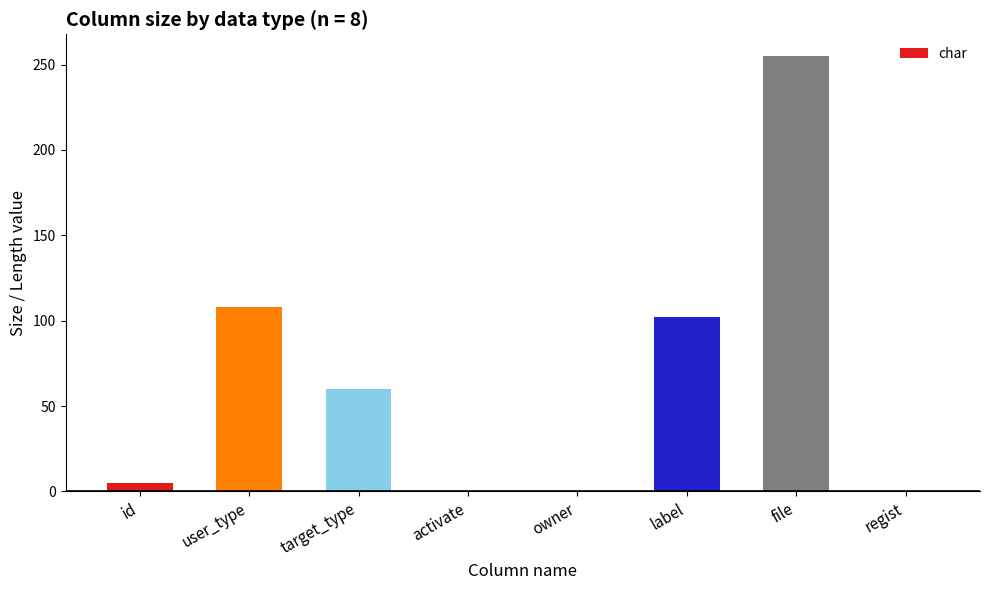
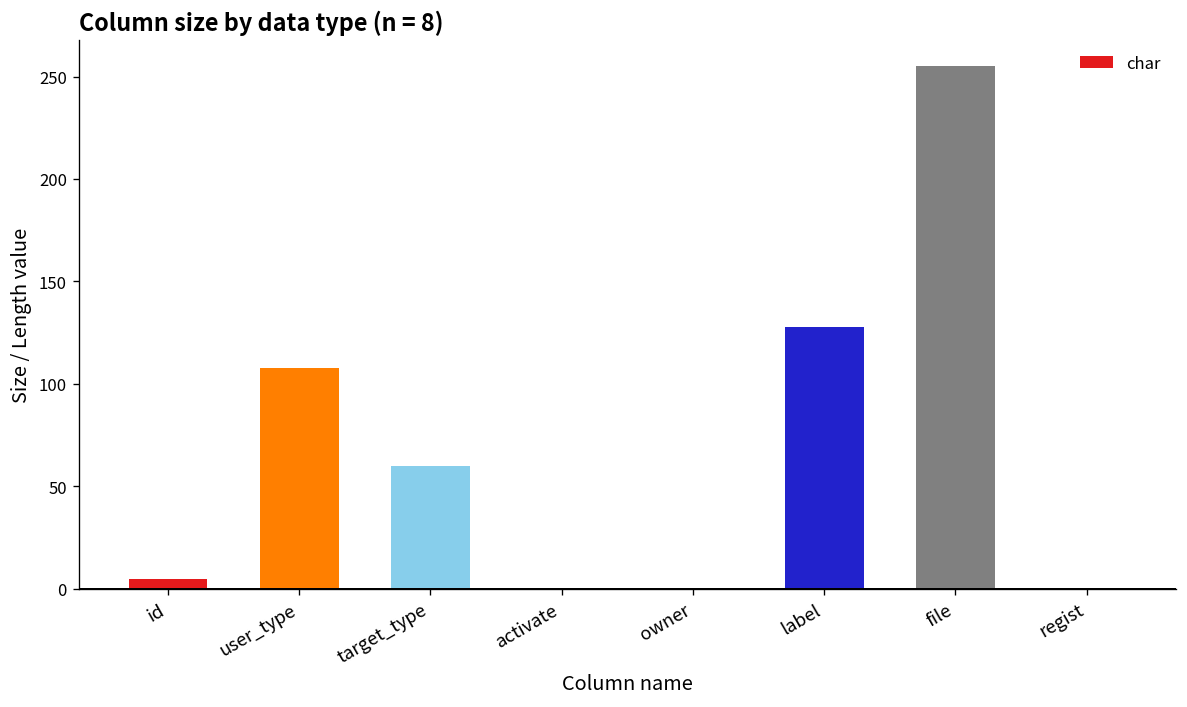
label: 102 -> 128
